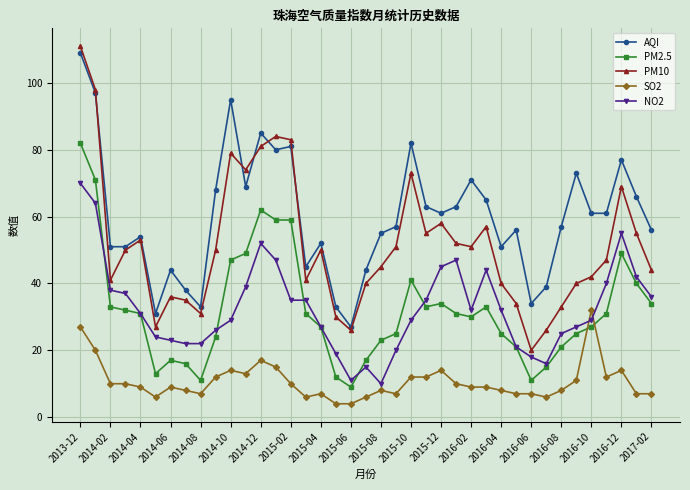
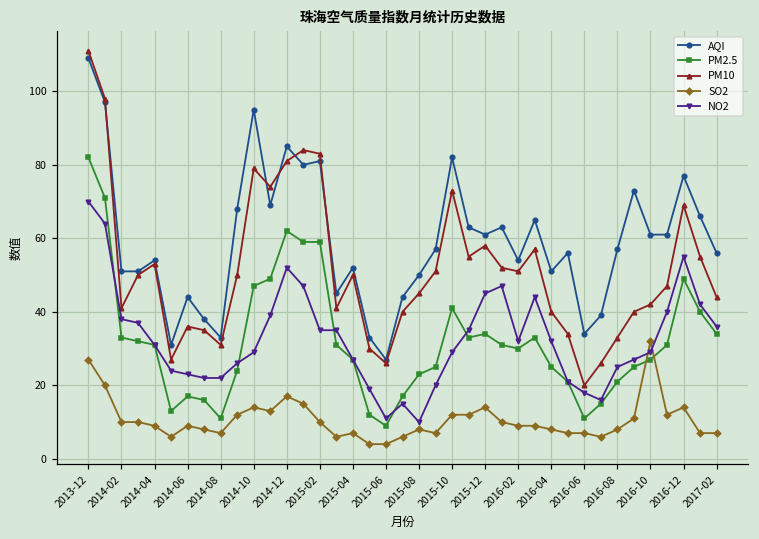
AQI, 2015-08: 55 -> 50
AQI, 2016-02: 71 -> 54
